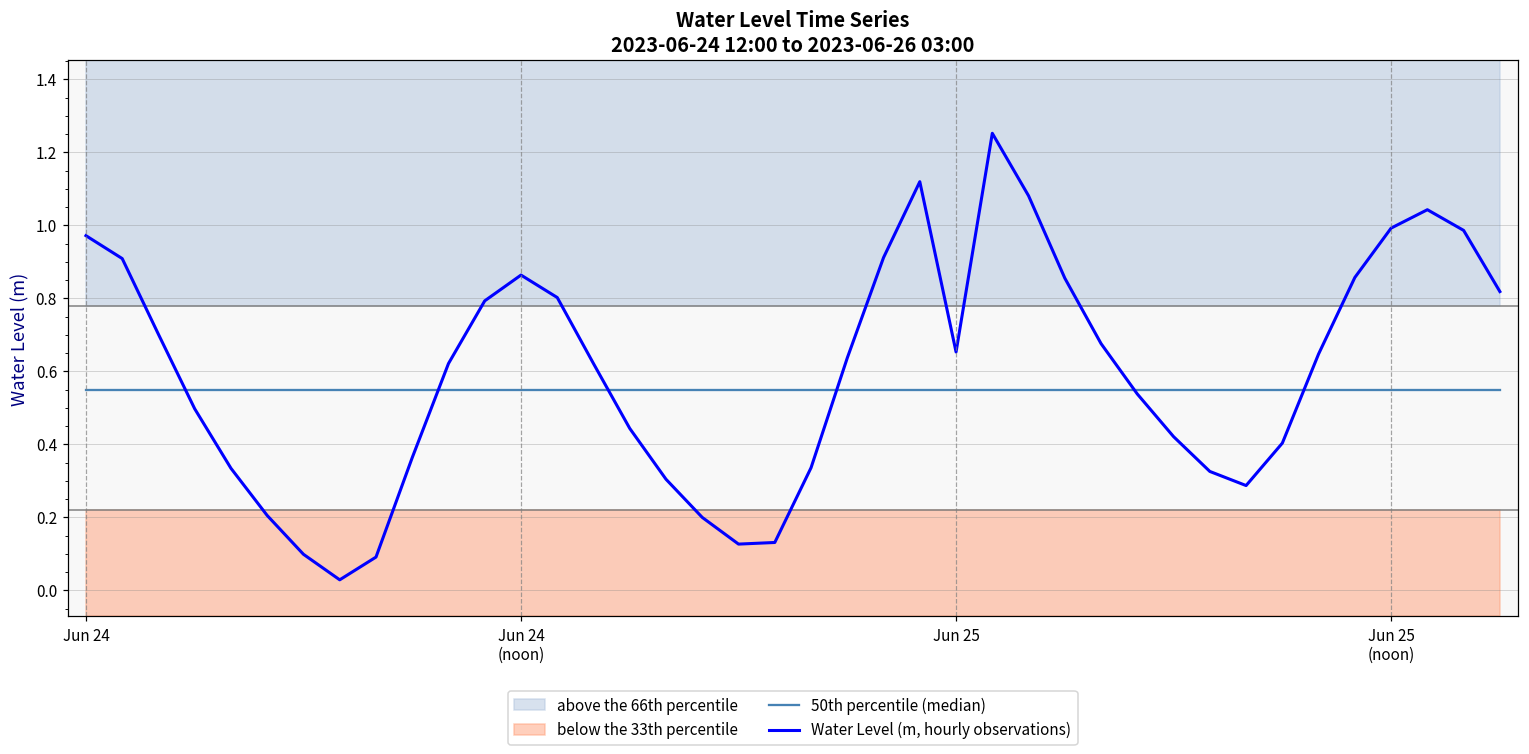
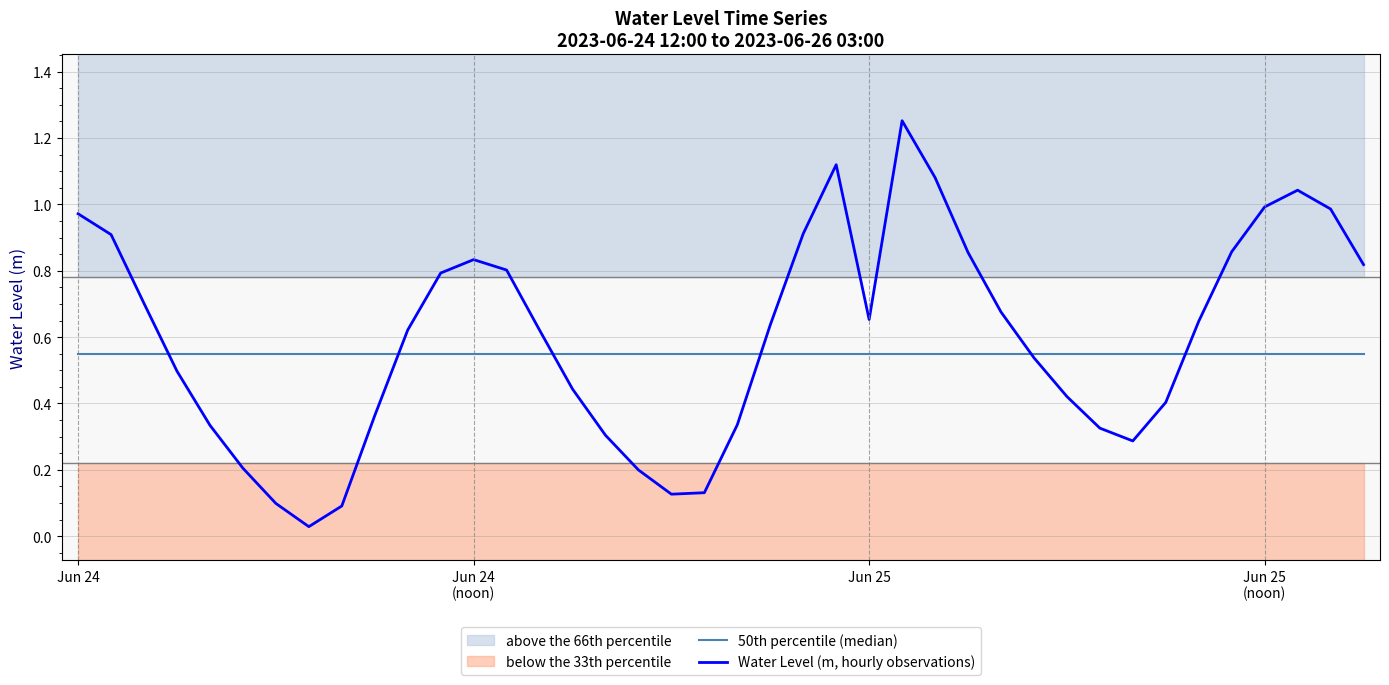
Water Level (m, hourly observations), Jun 24 (noon): 0.86 -> 0.83
